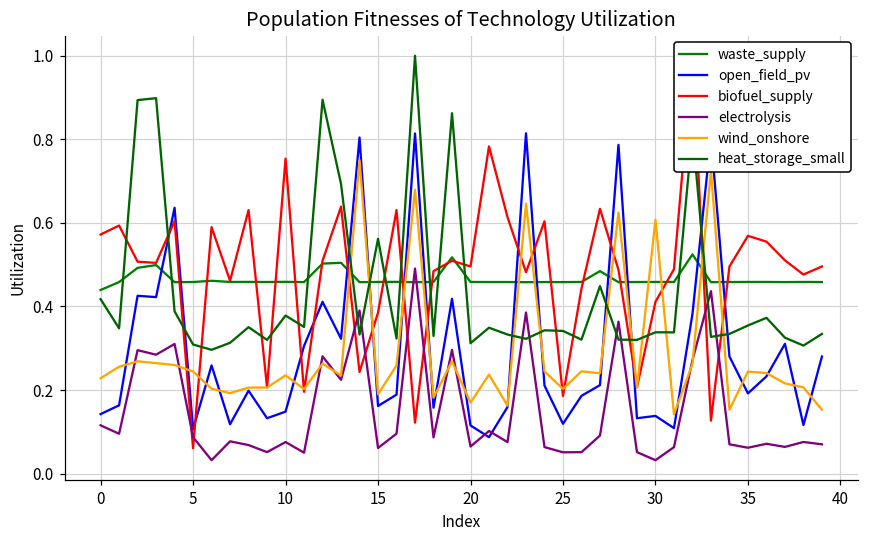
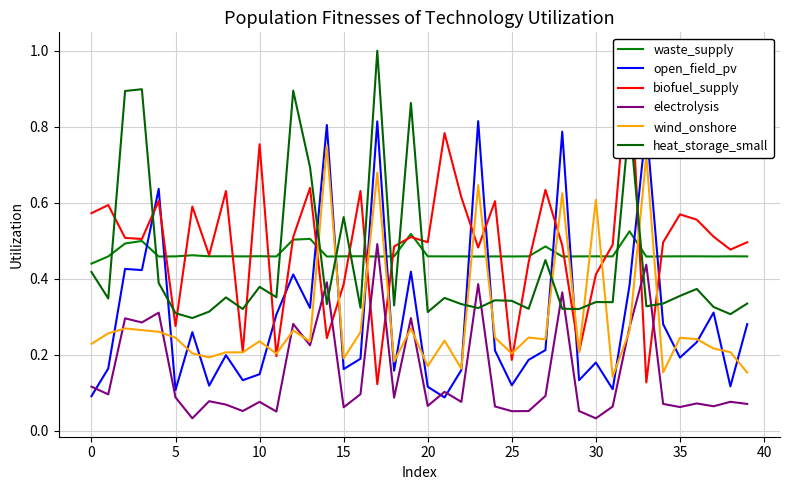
open_field_pv, 0: 0.14 -> 0.09
biofuel_supply, 5: 0.06 -> 0.28
open_field_pv, 30: 0.14 -> 0.18
